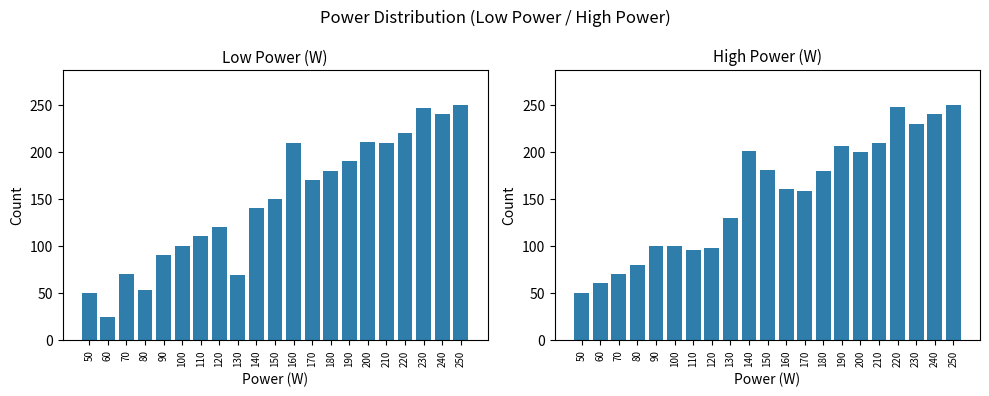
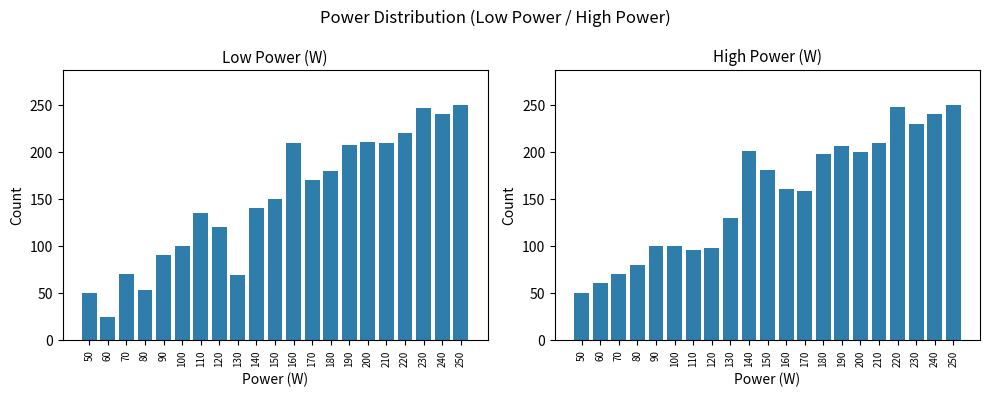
Low Power (W), 110: 110 -> 140
Low Power (W), 190: 190 -> 210
High Power (W), 180: 180 -> 200
